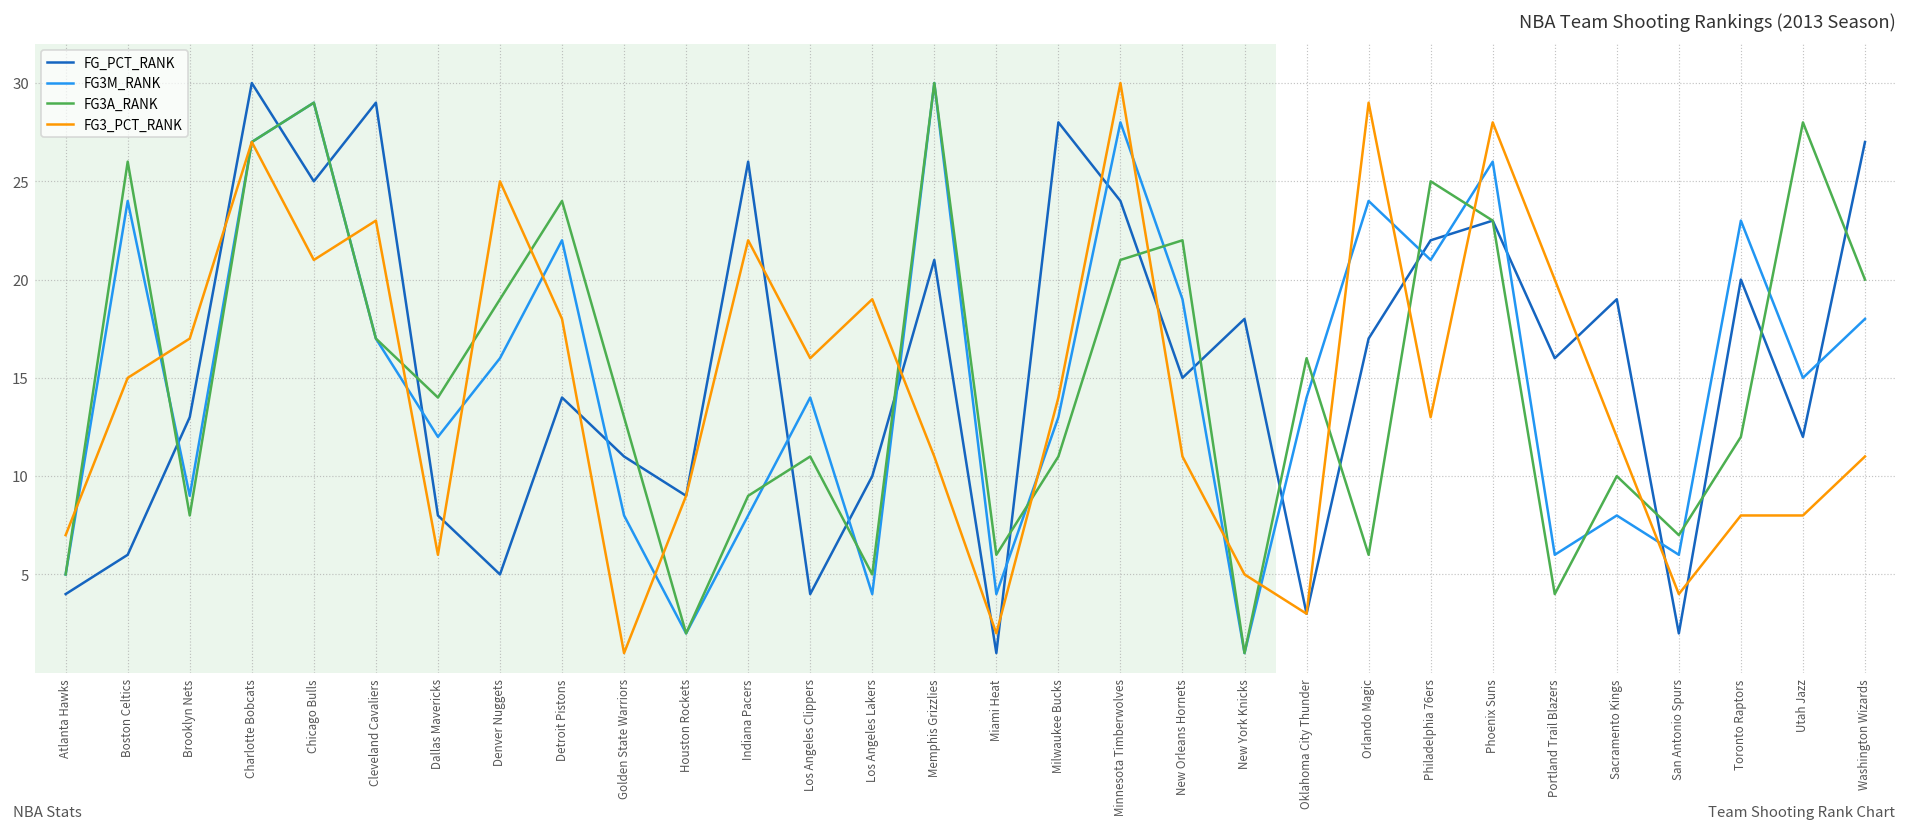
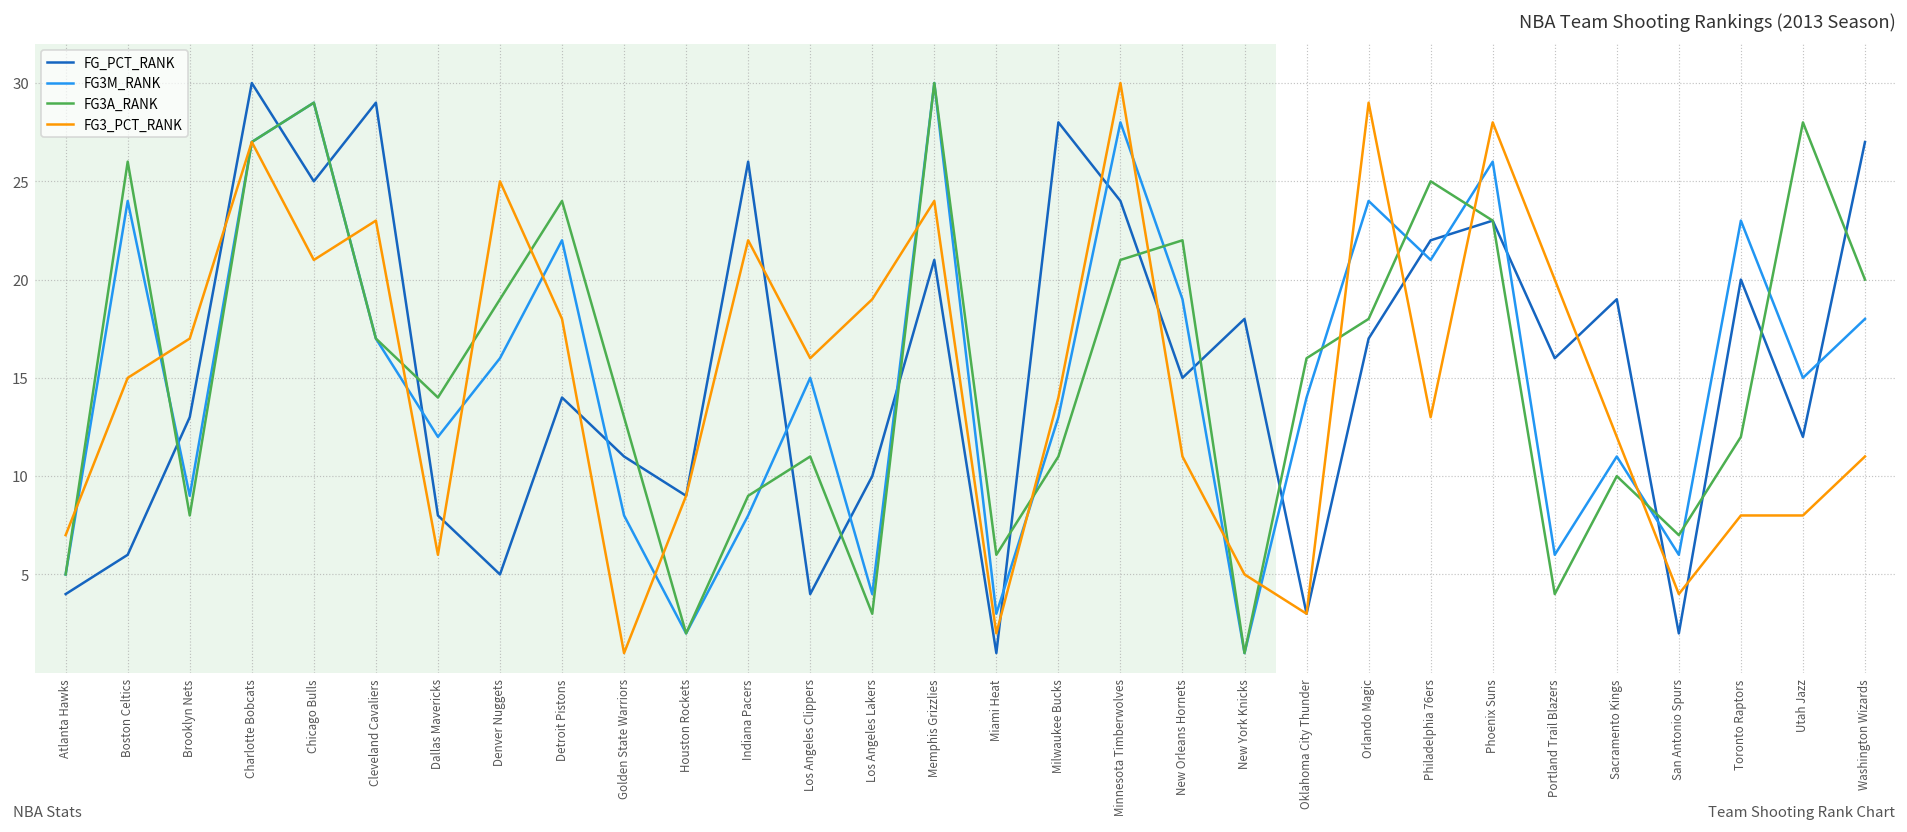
FG3M_RANK, Los Angeles Clippers: 14 -> 15
FG3A_RANK, Los Angeles Lakers: 5 -> 3
FG3_PCT_RANK, Memphis Grizzlies: 11 -> 24
FG3M_RANK, Miami Heat: 4 -> 3
FG3A_RANK, Orlando Magic: 6 -> 18
FG3M_RANK, Sacramento Kings: 8 -> 11
